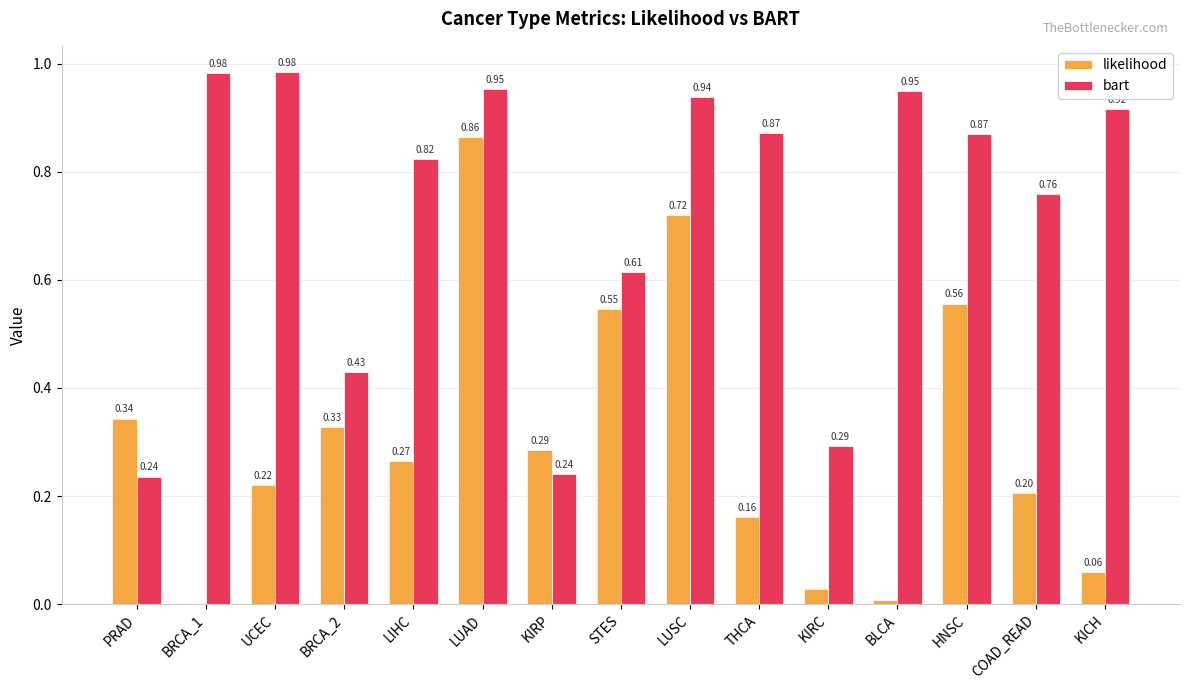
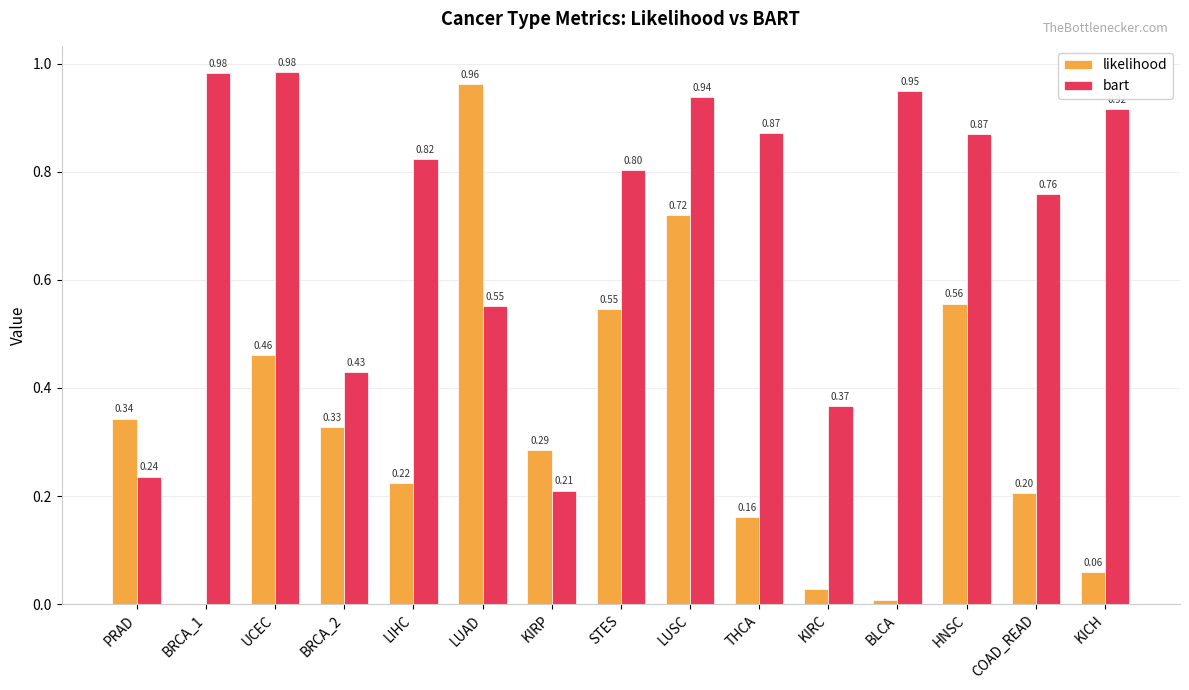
likelihood, UCEC: 0.22 -> 0.46
likelihood, LIHC: 0.27 -> 0.22
likelihood, LUAD: 0.86 -> 0.96
bart, LUAD: 0.95 -> 0.55
bart, KIRP: 0.24 -> 0.21
bart, STES: 0.61 -> 0.80
bart, KIRC: 0.29 -> 0.37
